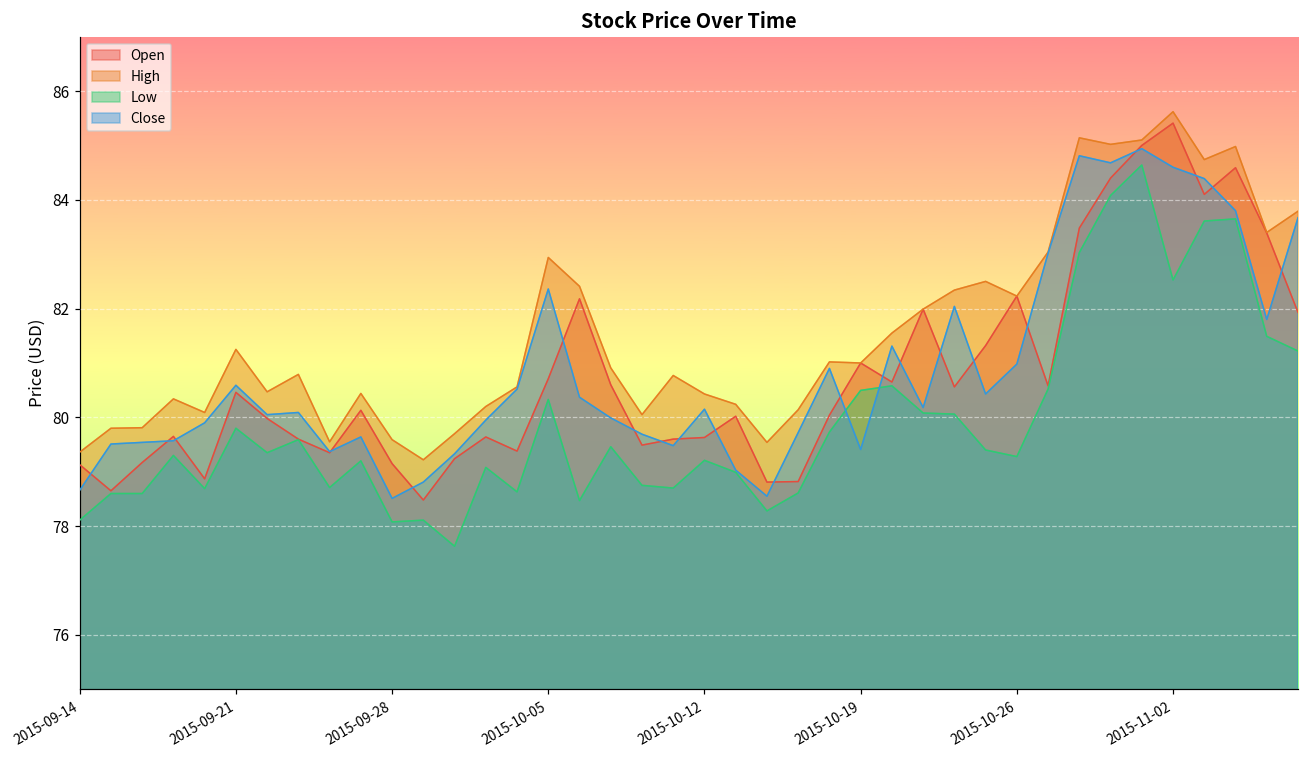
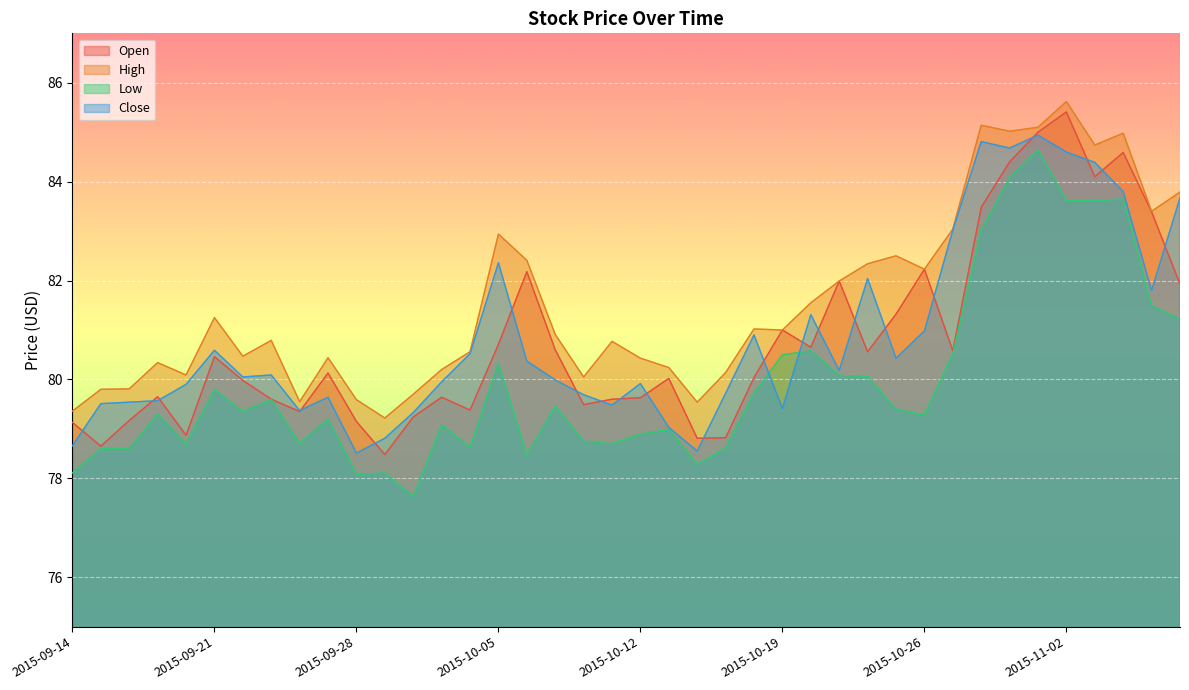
Low, 2015-10-12: 79.2 -> 78.9
Close, 2015-10-12: 80.2 -> 79.9
Low, 2015-11-02: 82.5 -> 83.6
